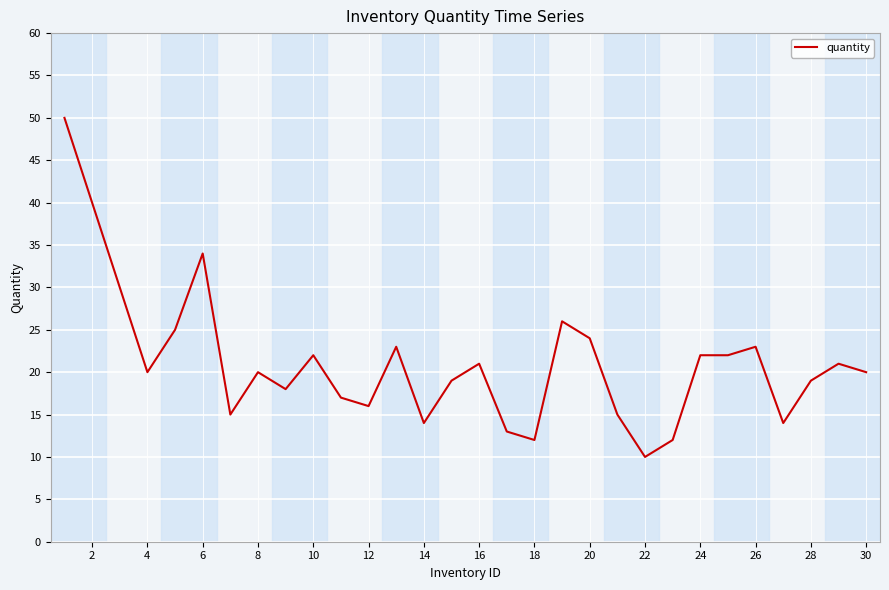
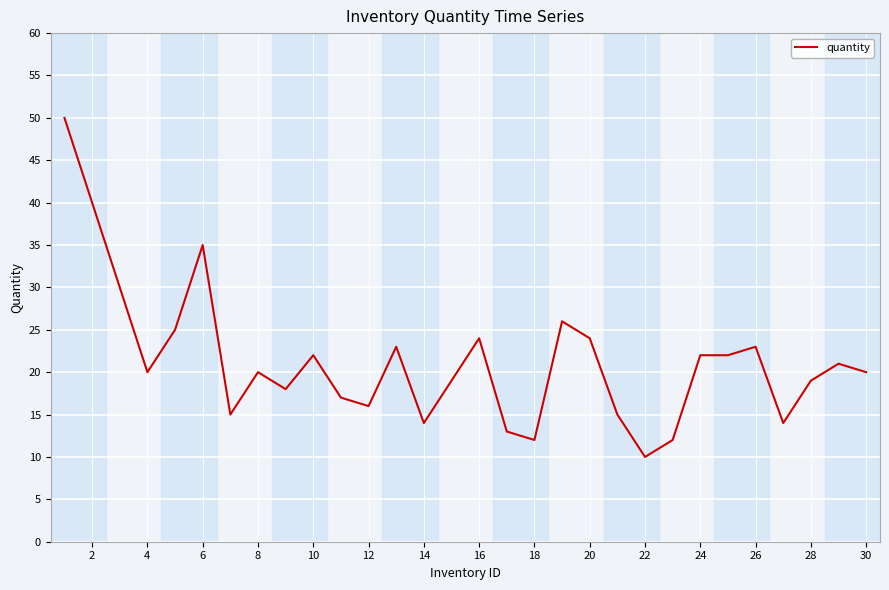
6: 34 -> 35
16: 21 -> 24
